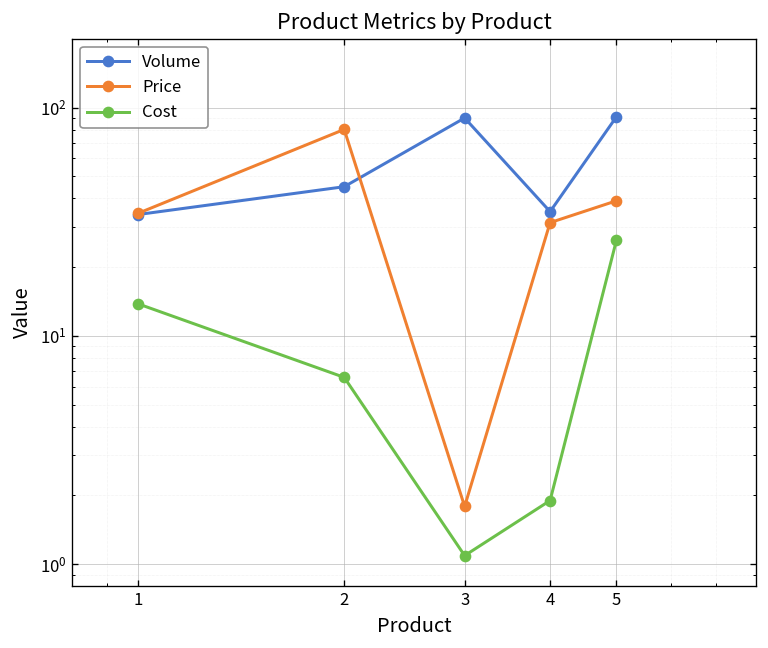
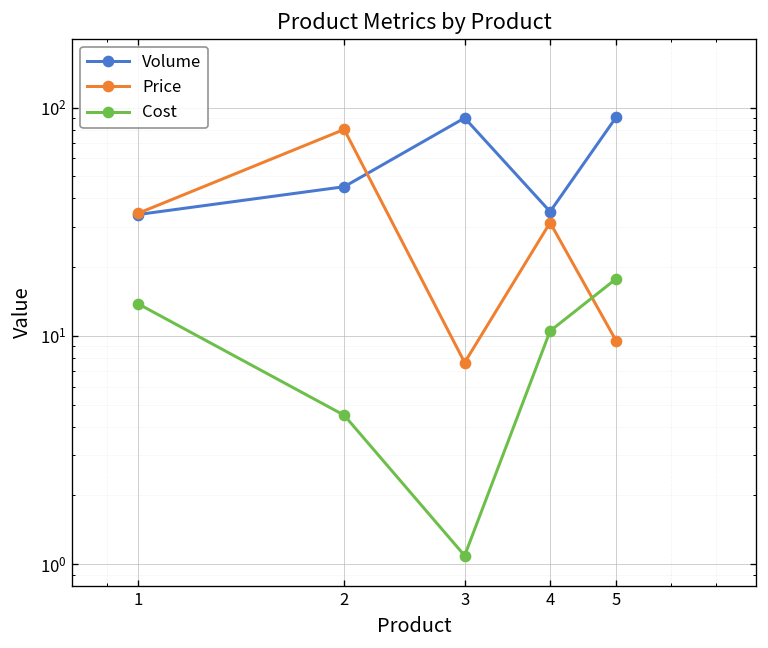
Cost, 2: 6.6 -> 4.5
Price, 3: 1.8 -> 7.6
Cost, 4: 1.9 -> 11
Price, 5: 39 -> 9
Cost, 5: 26 -> 18
